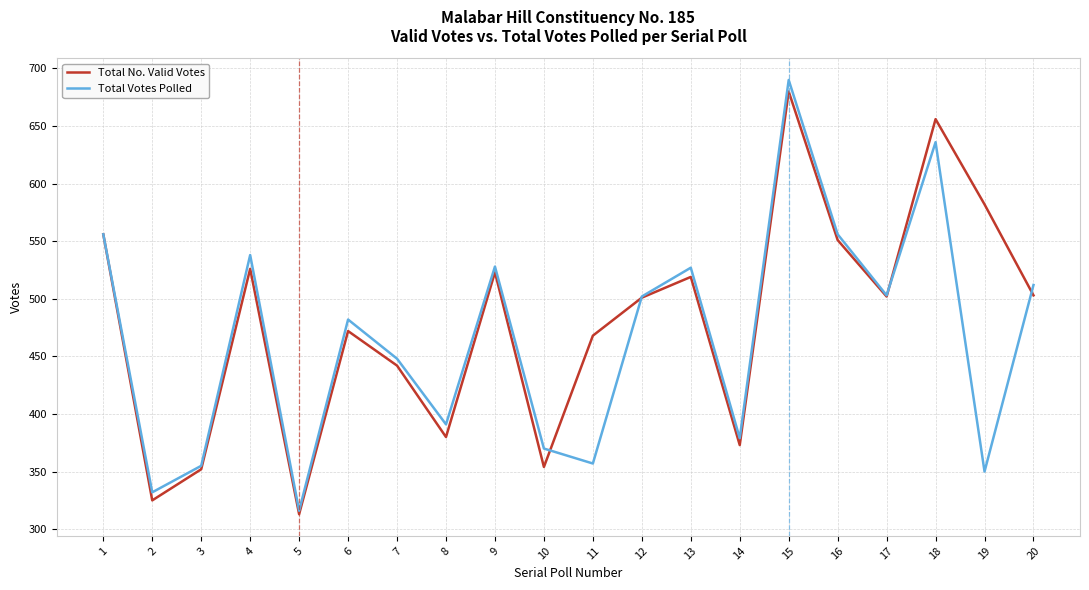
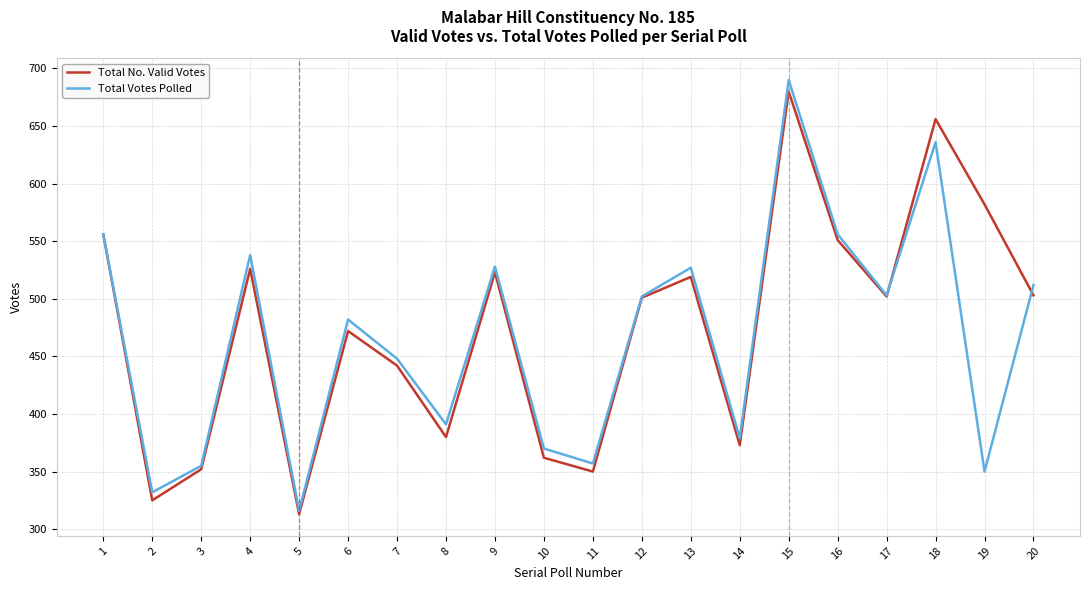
Total No. Valid Votes, 10: 354 -> 362
Total No. Valid Votes, 11: 468 -> 350
